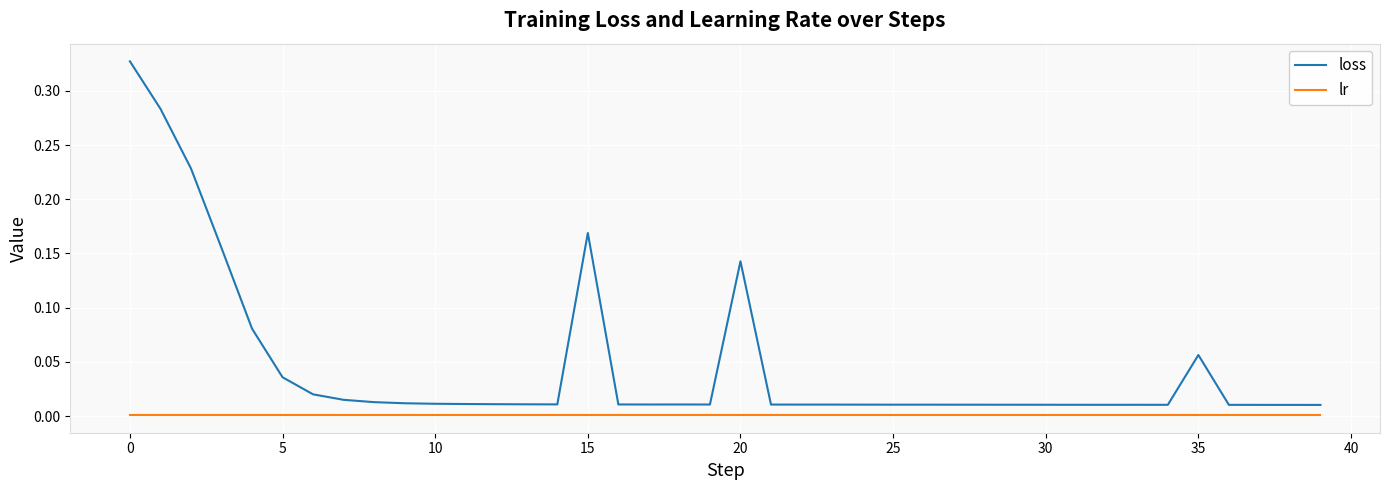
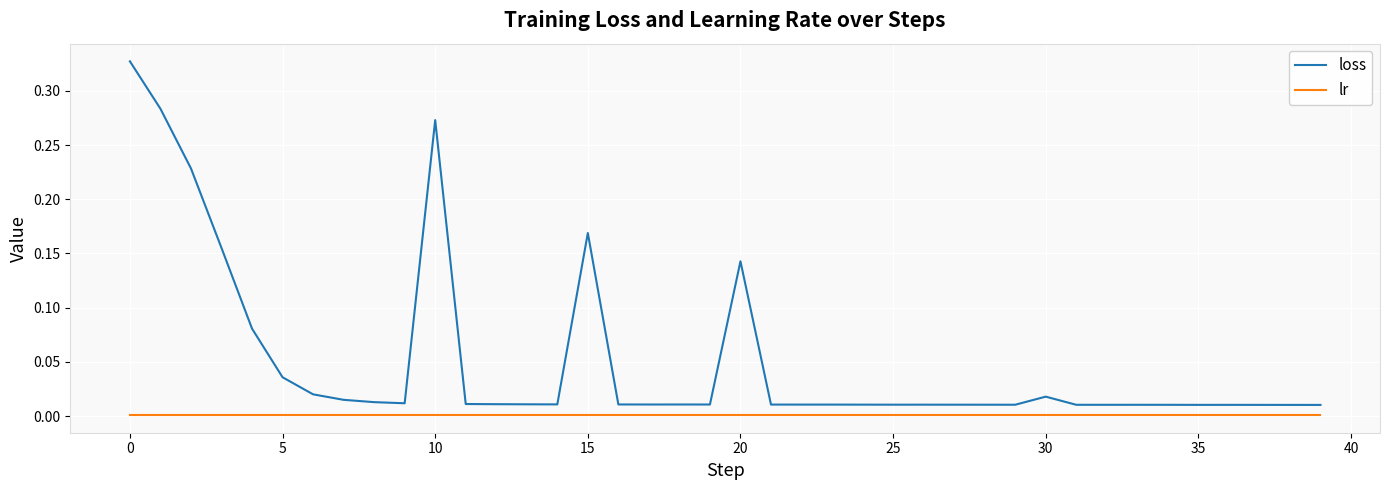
loss, 10: 0.011 -> 0.273
loss, 30: 0.010 -> 0.018
loss, 35: 0.056 -> 0.010
